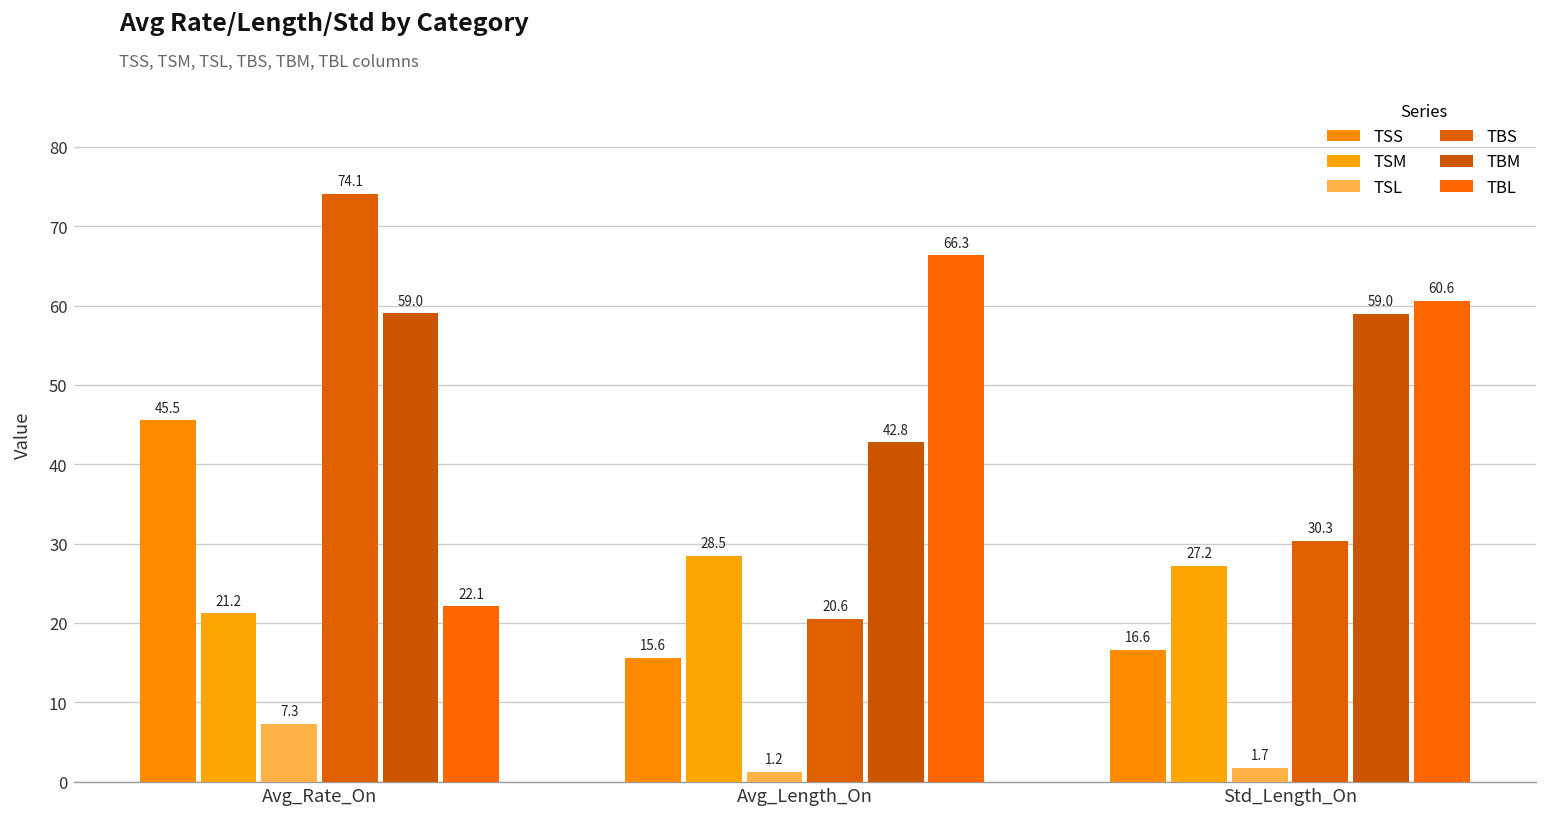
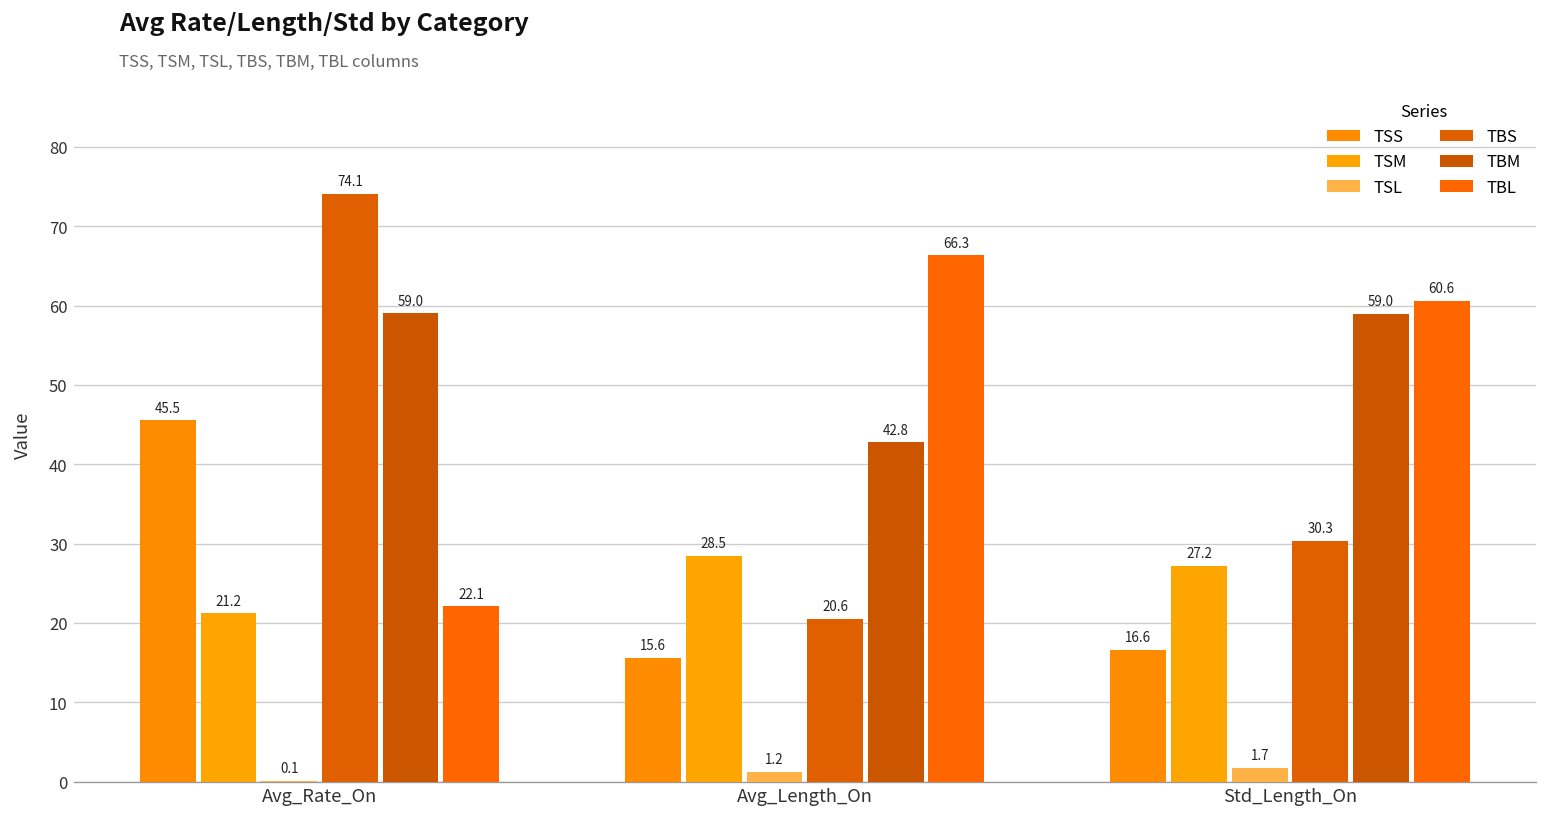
TSL, Avg_Rate_On: 7.3 -> 0.1
